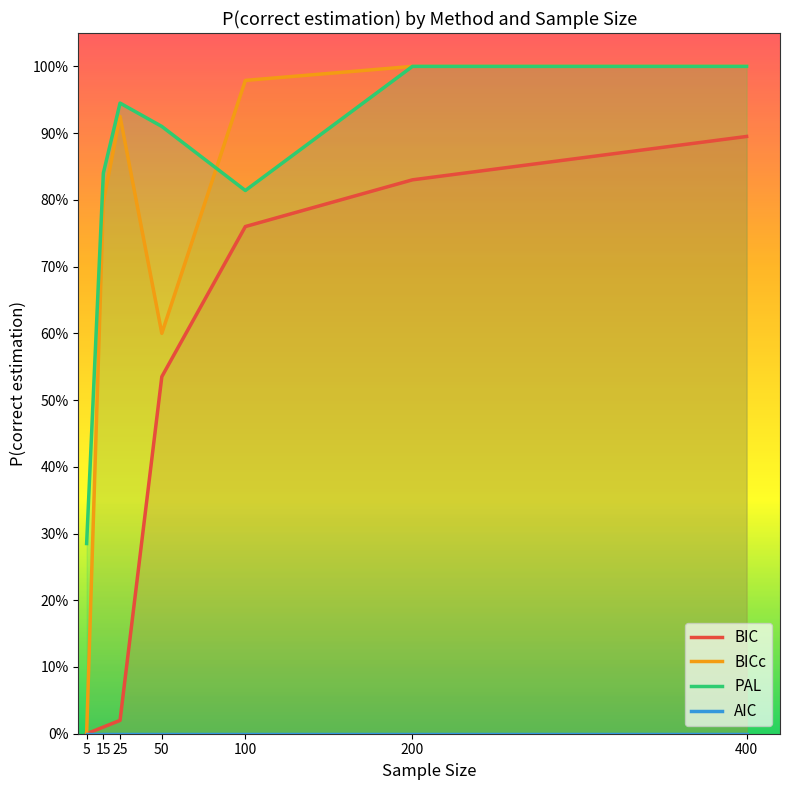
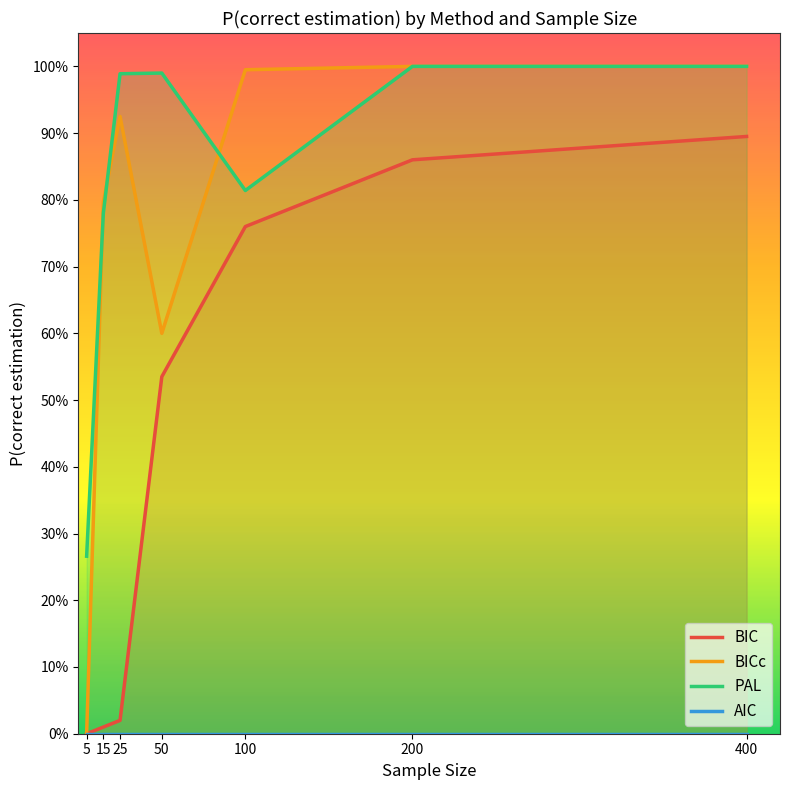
PAL, 5: 28% -> 27%
PAL, 15: 84% -> 78%
PAL, 25: 95% -> 99%
PAL, 50: 91% -> 99%
BICc, 100: 98% -> 100%
BIC, 200: 83% -> 86%
